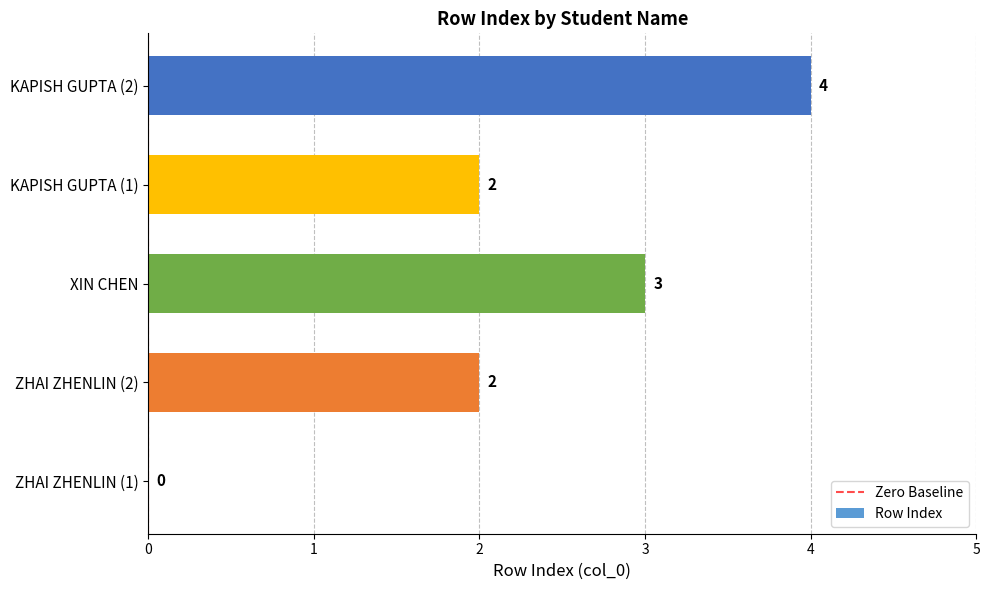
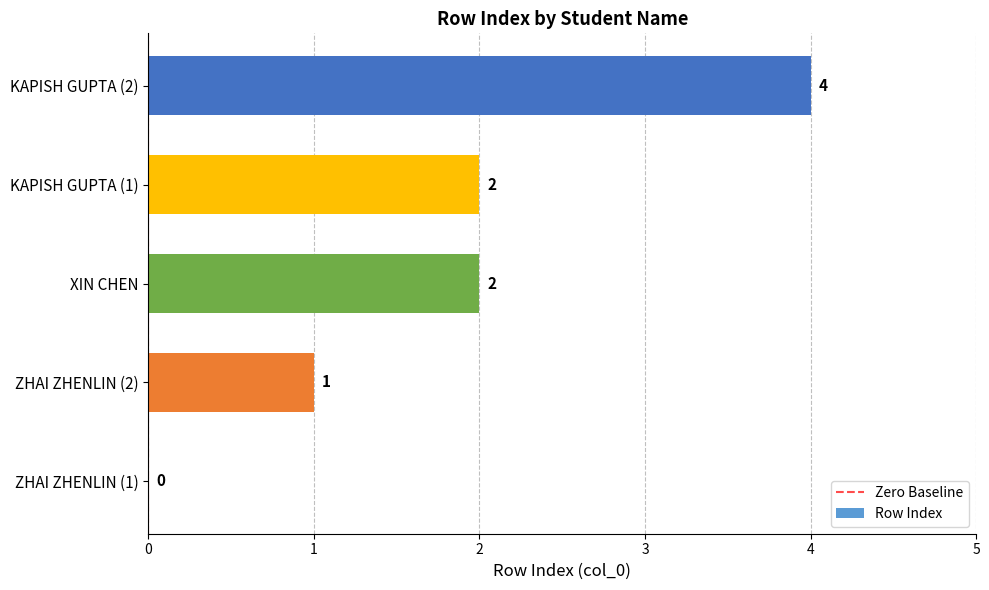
XIN CHEN: 3 -> 2
ZHAI ZHENLIN (2): 2 -> 1
